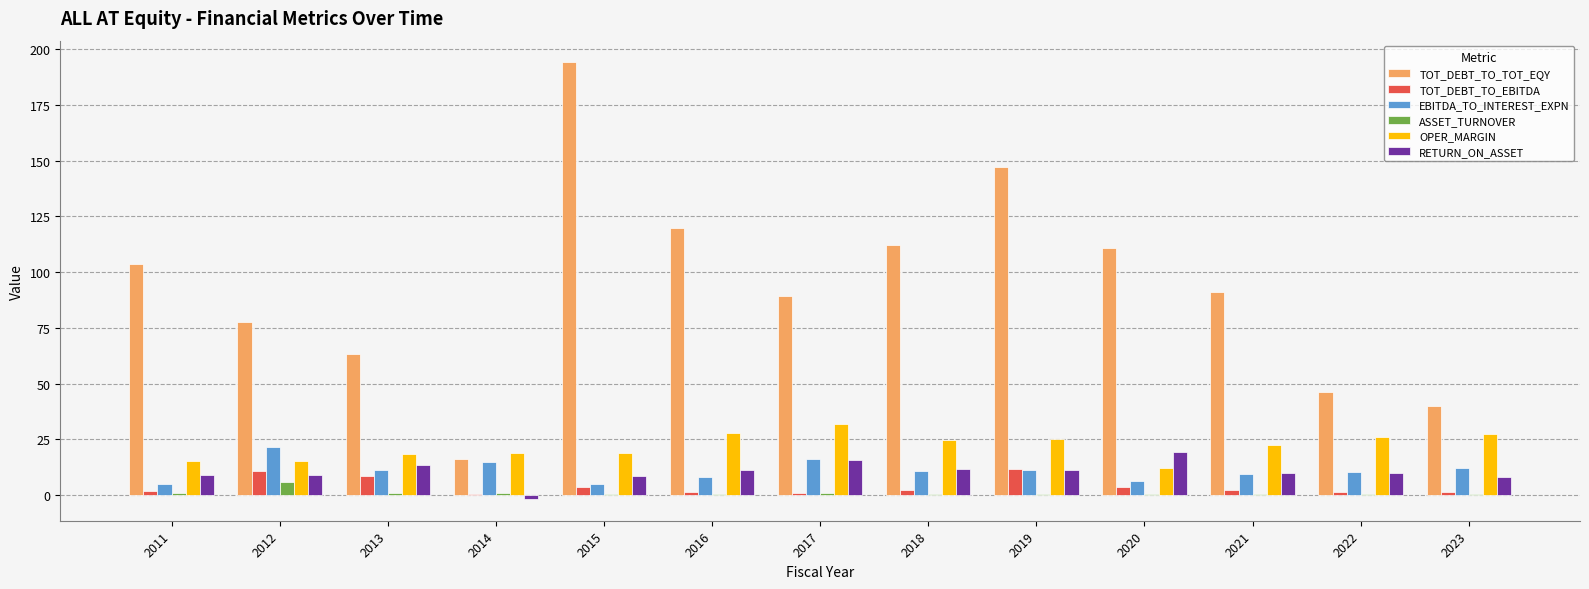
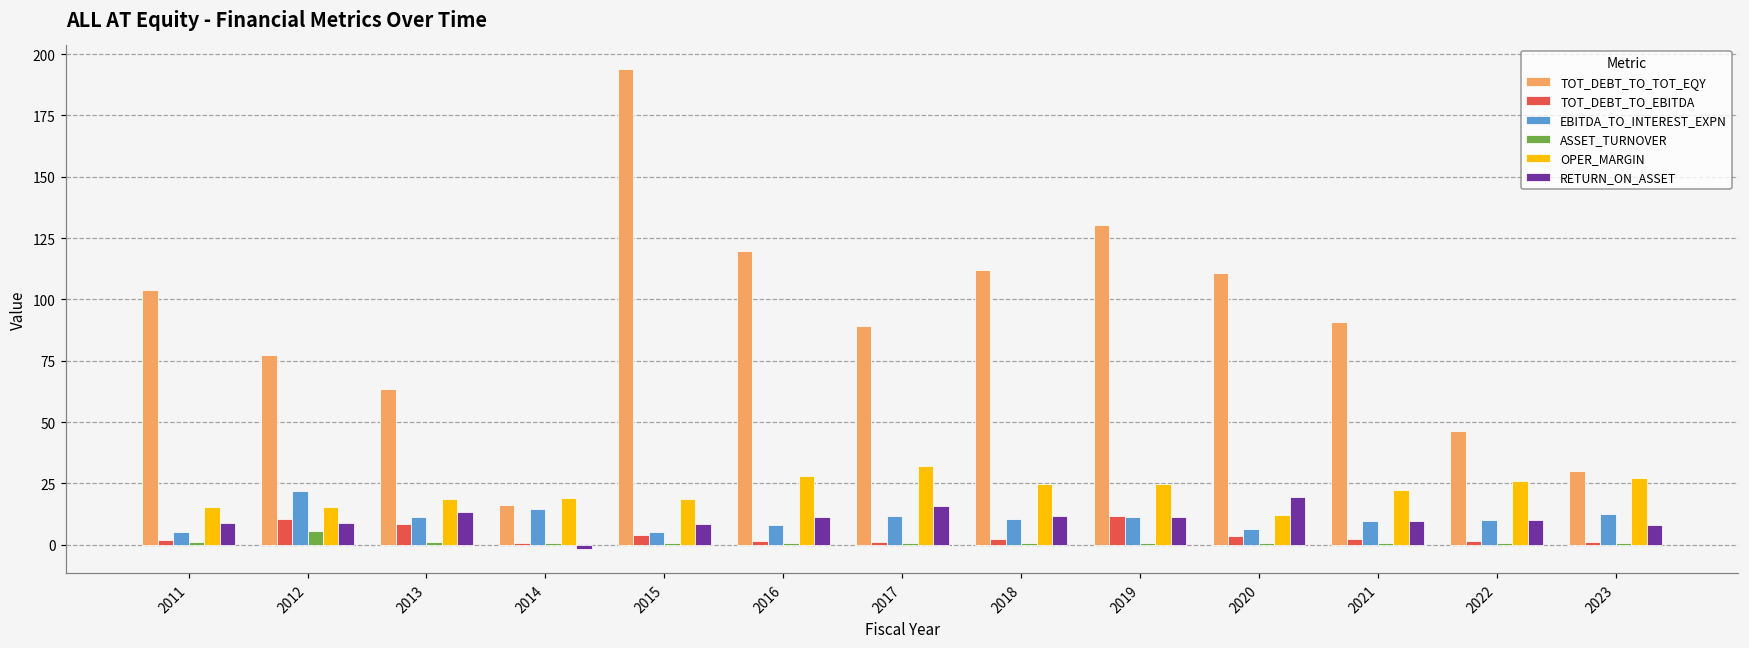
EBITDA_TO_INTEREST_EXPN, 2017: 16 -> 12
TOT_DEBT_TO_TOT_EQY, 2019: 147 -> 130
TOT_DEBT_TO_TOT_EQY, 2023: 40 -> 30
